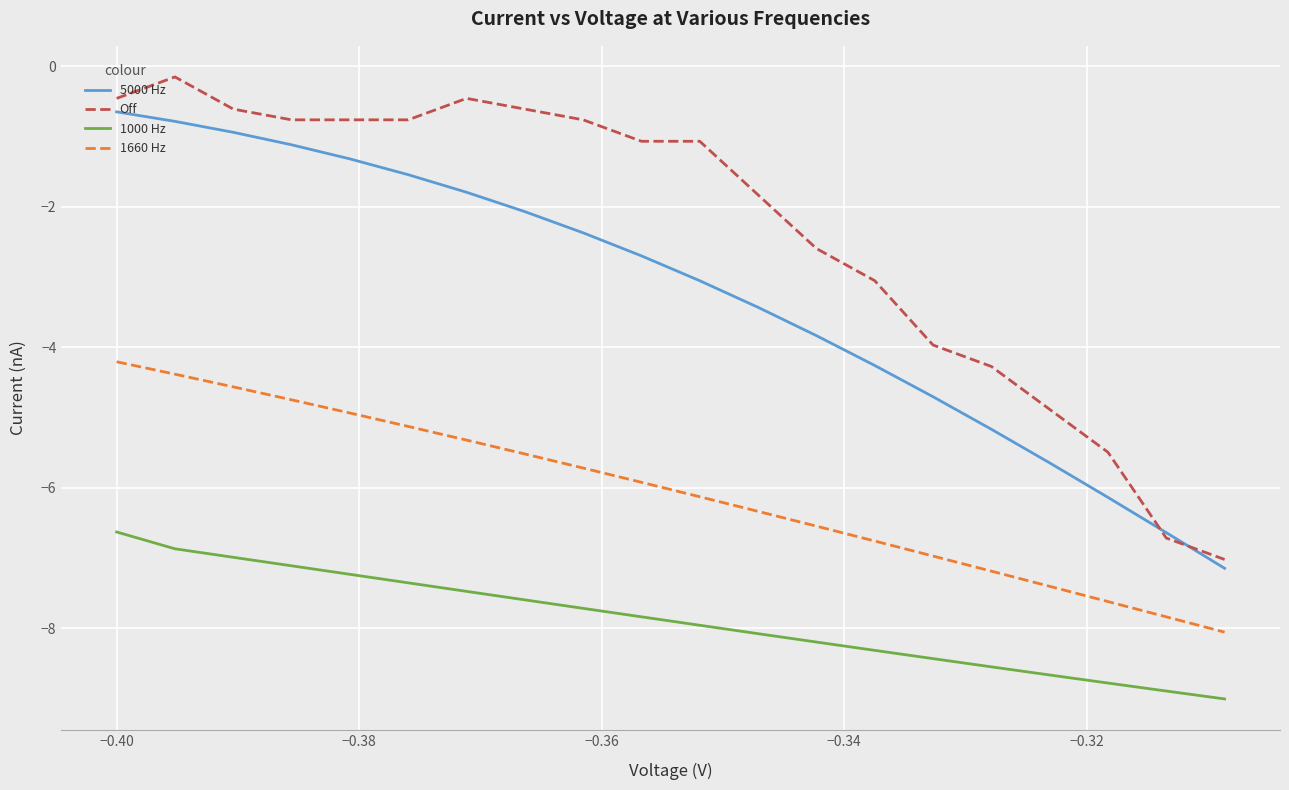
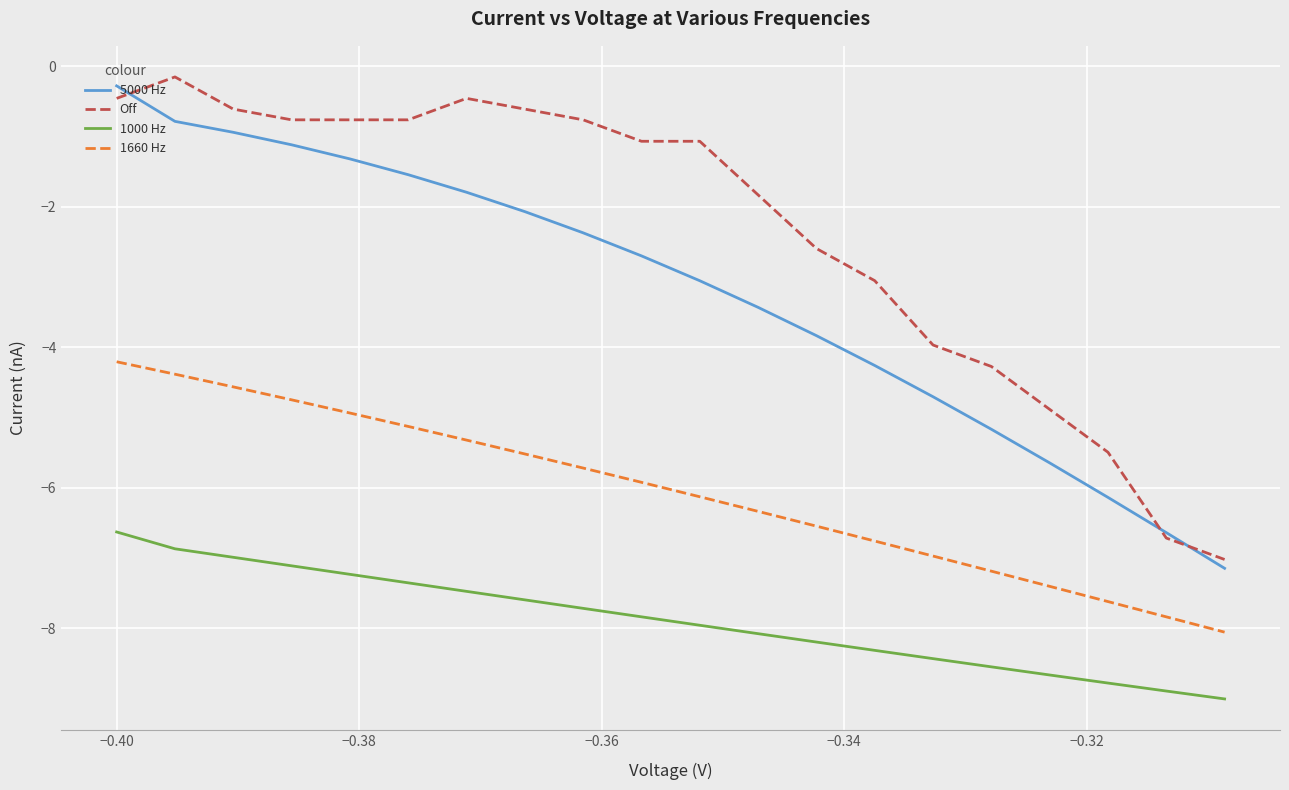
5000 Hz, −0.40: -0.6 -> -0.3
